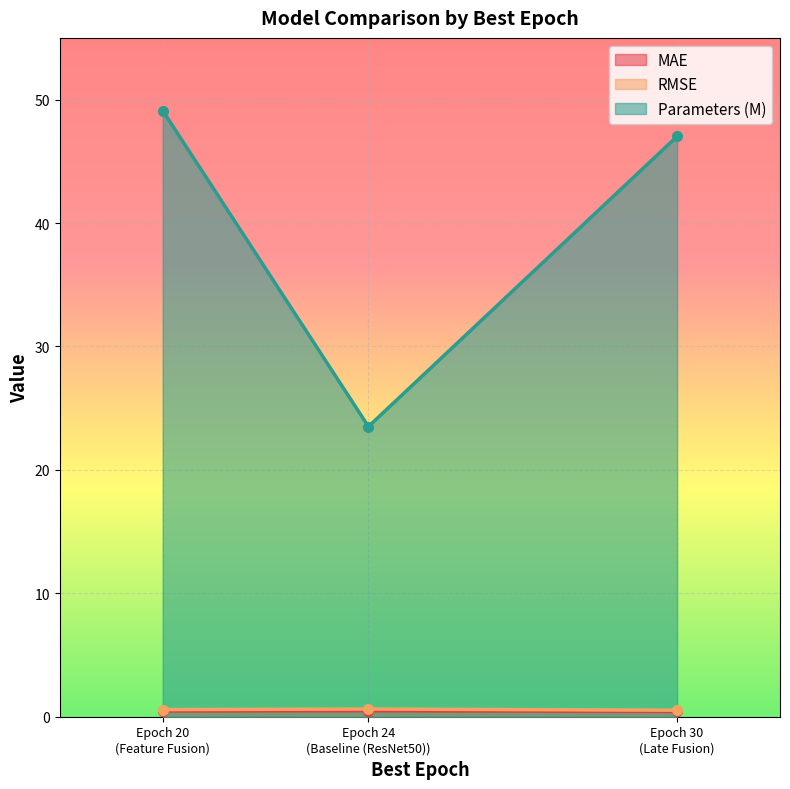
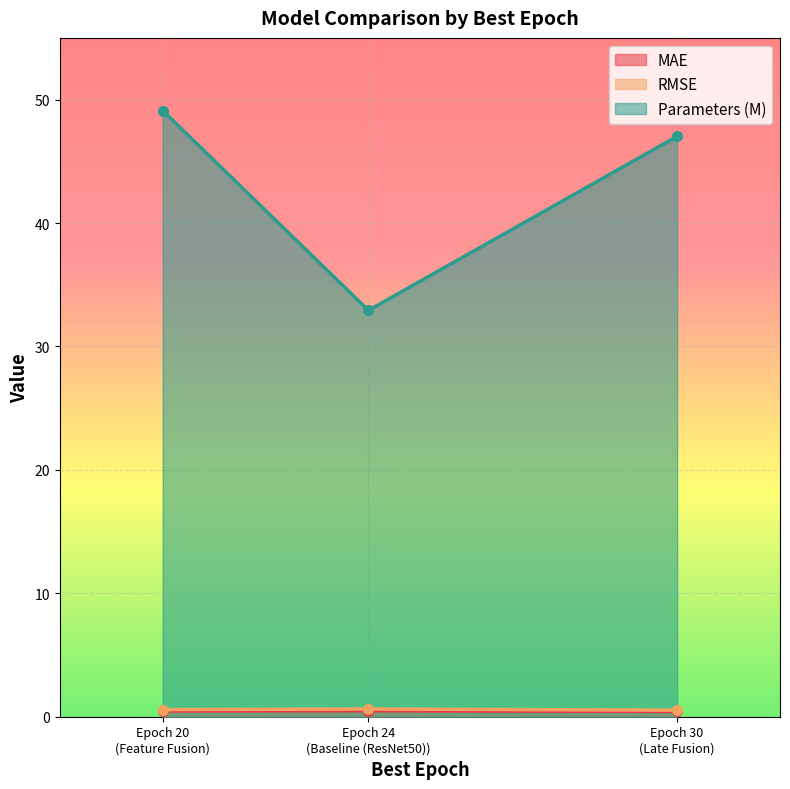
Parameters (M), Epoch 24 (Baseline (ResNet50)): 23.5 -> 32.9
